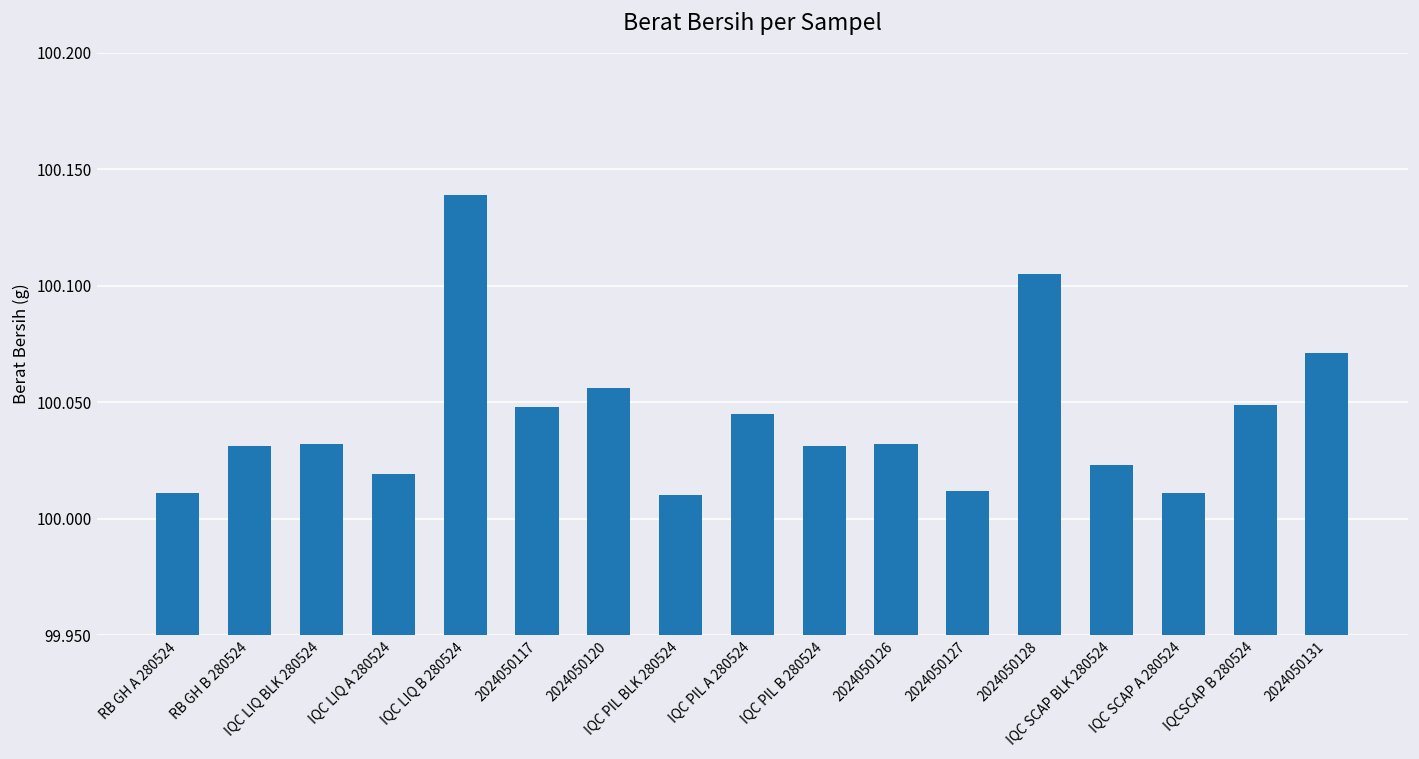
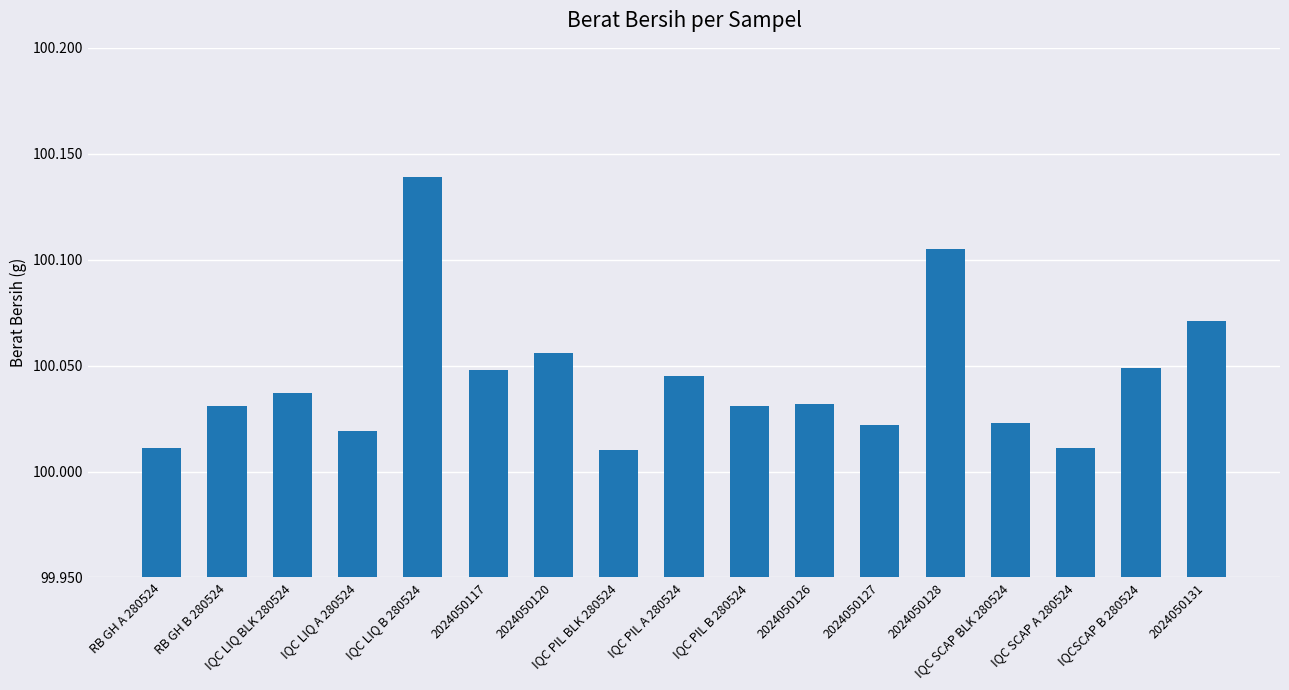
IQC LIQ BLK 280524: 100.032 -> 100.037
2024050127: 100.012 -> 100.022
